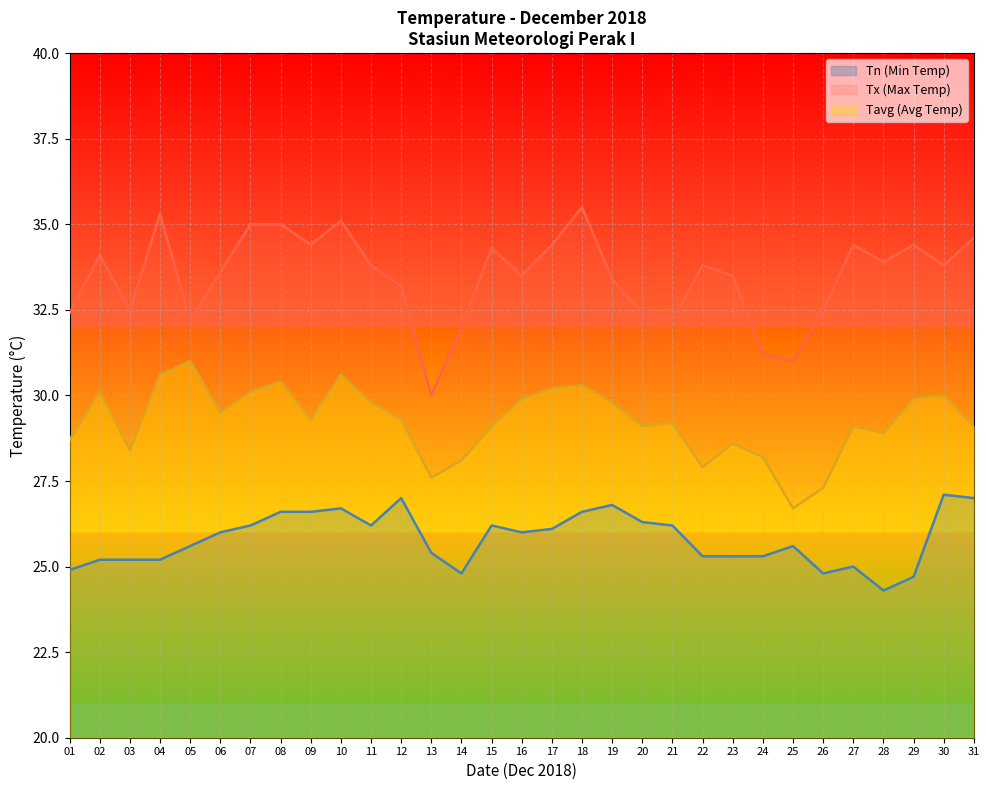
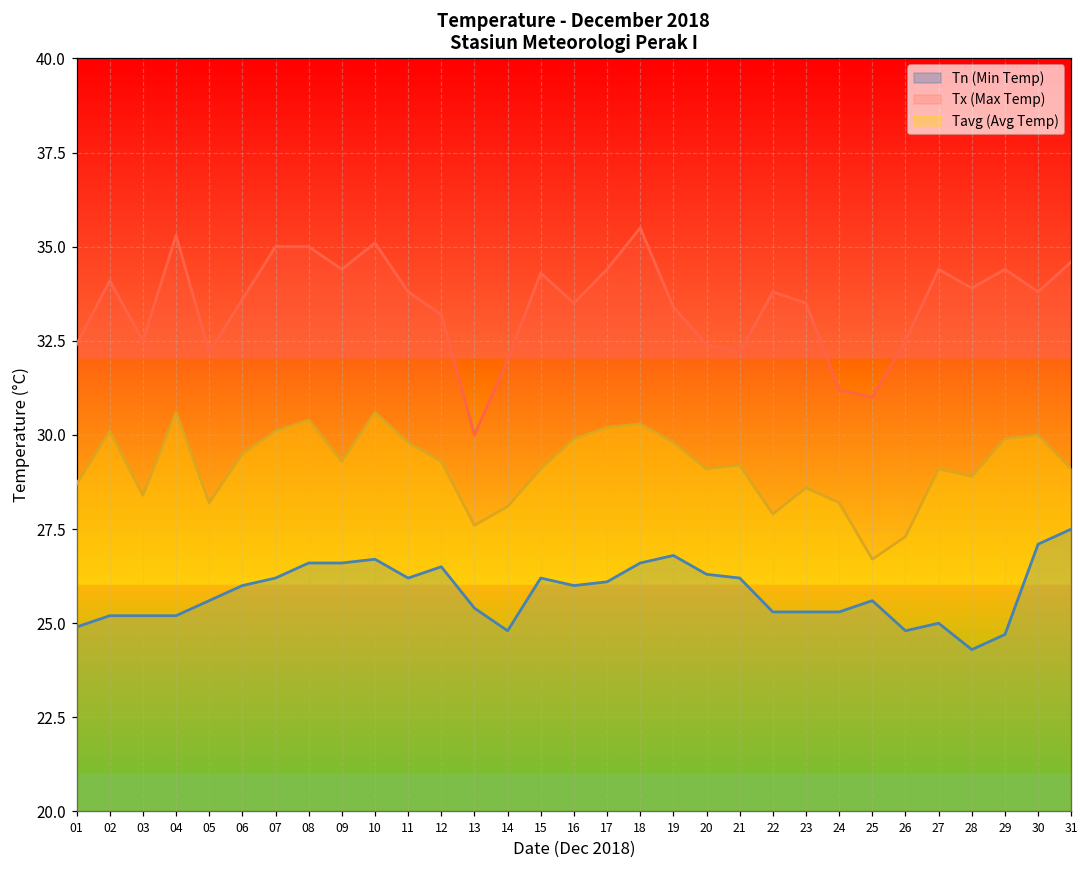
Tavg (Avg Temp), 05: 31.0 -> 28.2
Tn (Min Temp), 12: 27.0 -> 26.5
Tn (Min Temp), 31: 27.0 -> 27.5
